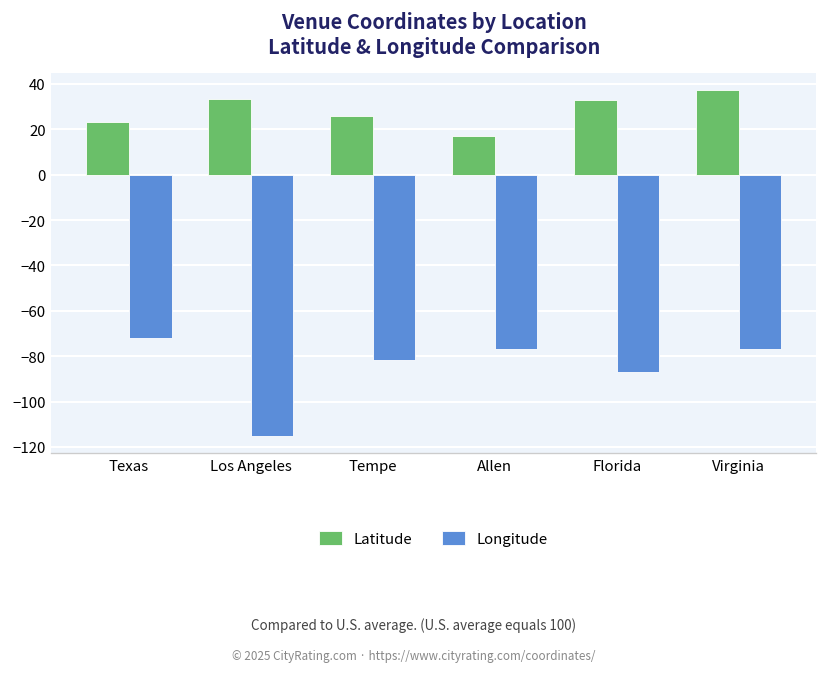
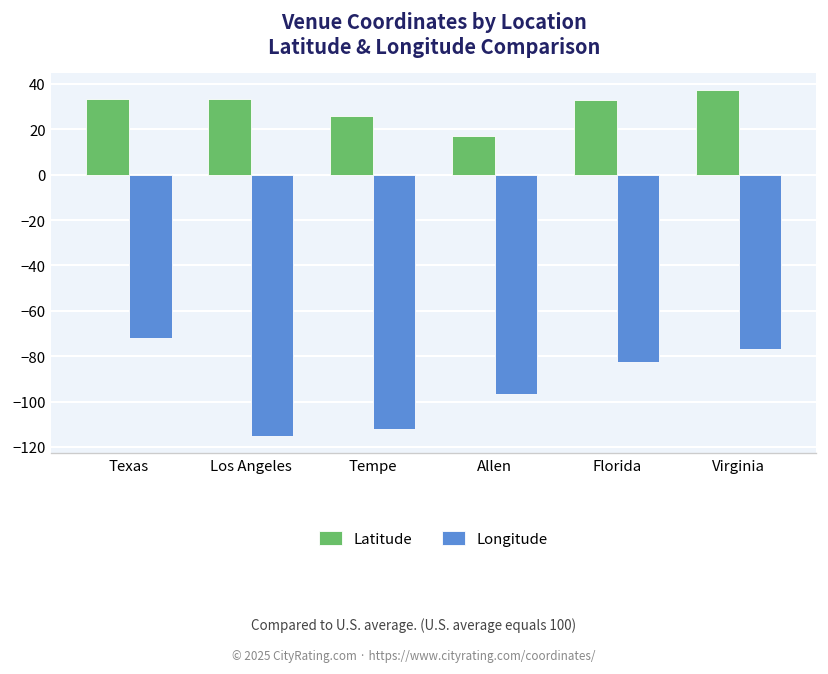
Latitude, Texas: 23 -> 33
Longitude, Tempe: -82 -> -112
Longitude, Allen: -77 -> -97
Longitude, Florida: -87 -> -83
